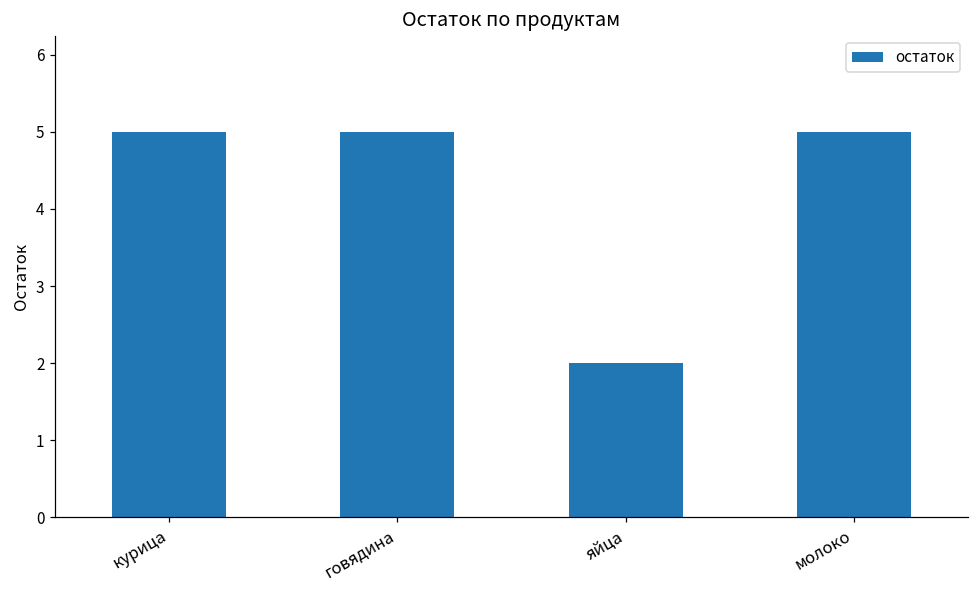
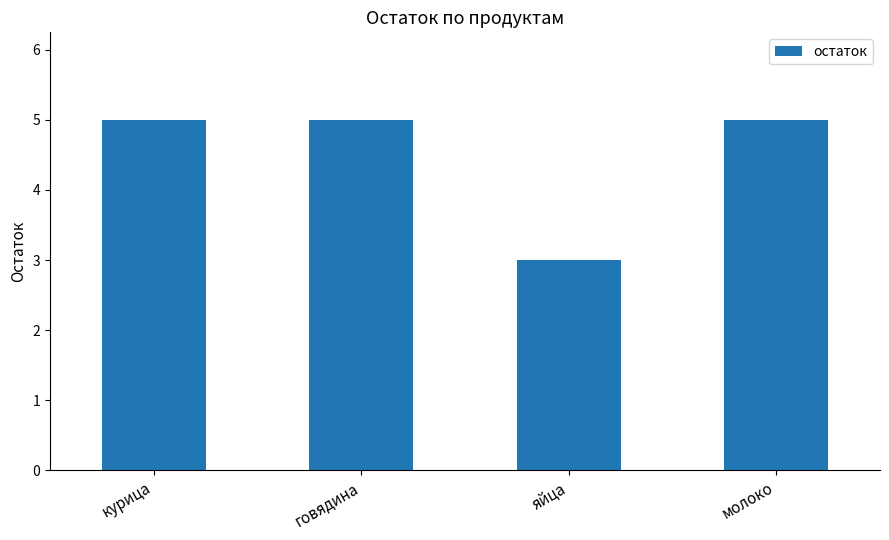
яйца: 2 -> 3
